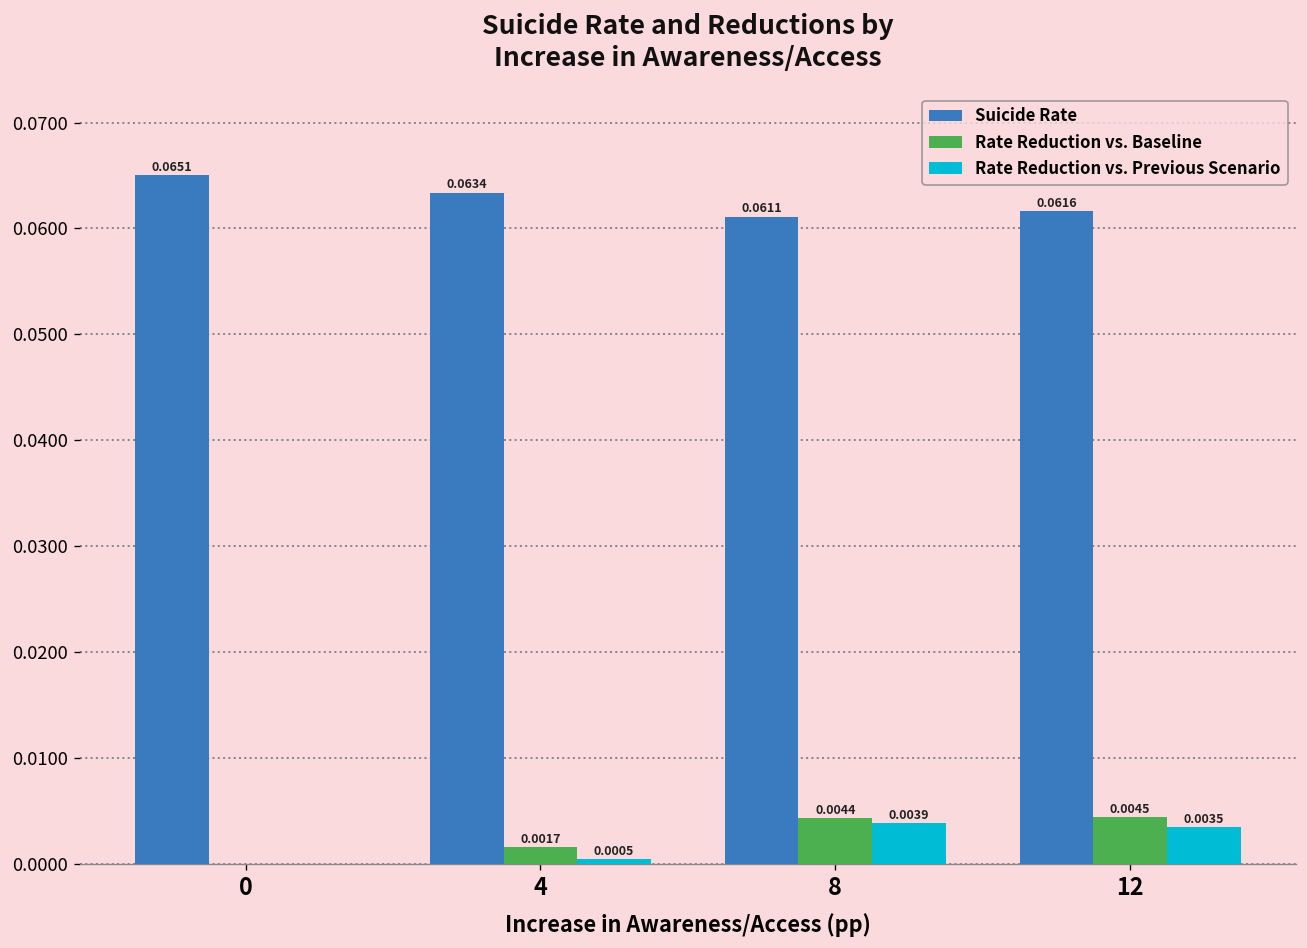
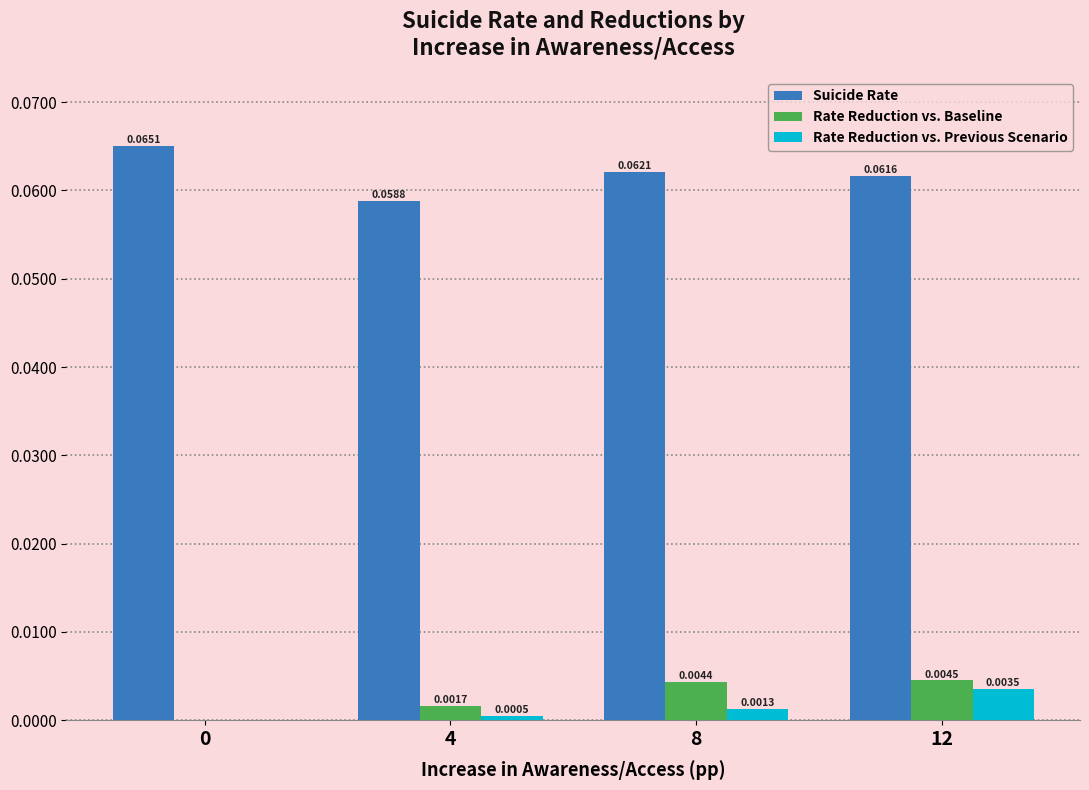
Suicide Rate, 4: 0.0634 -> 0.0588
Suicide Rate, 8: 0.0611 -> 0.0621
Rate Reduction vs. Previous Scenario, 8: 0.0039 -> 0.0013
